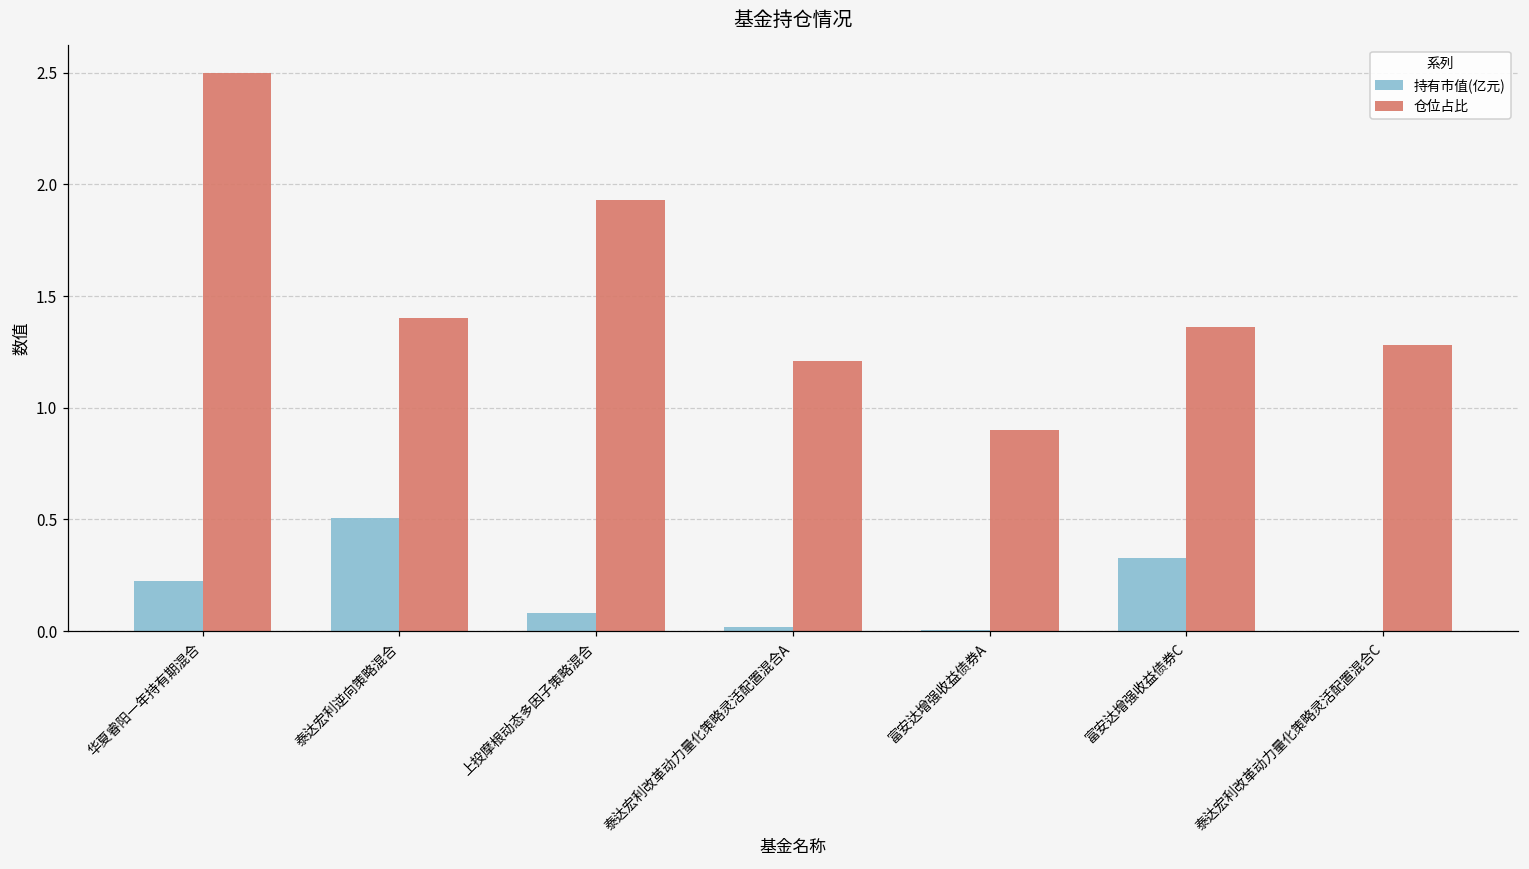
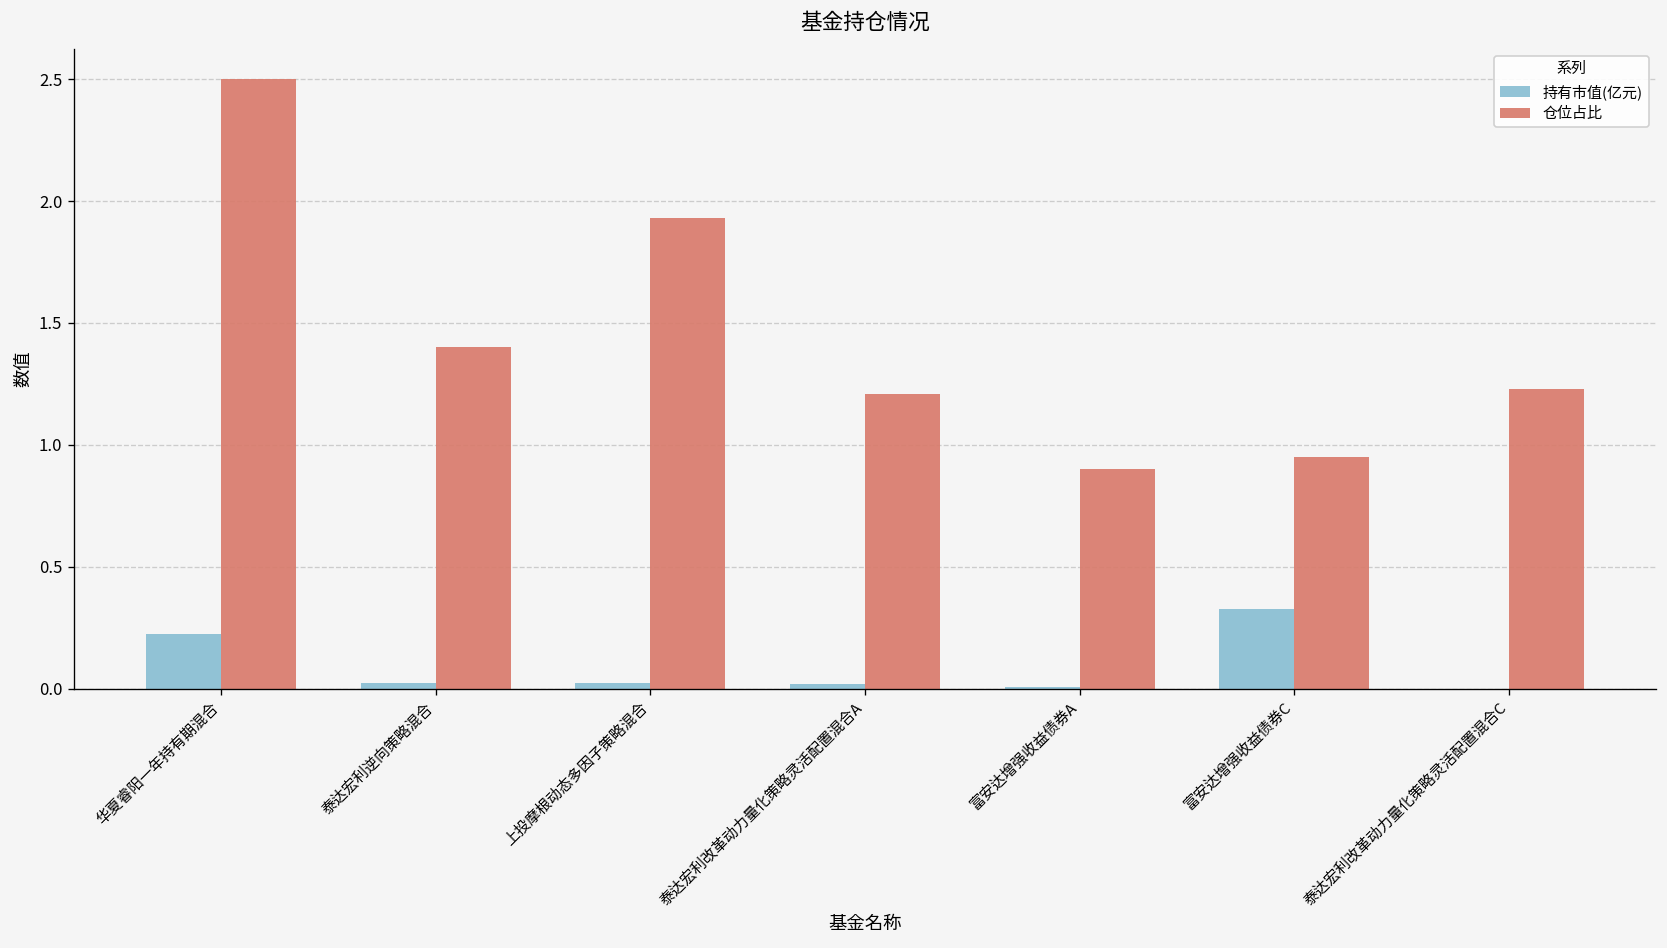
持有市值(亿元), 泰达宏利逆向策略混合: 0.51 -> 0.02
持有市值(亿元), 上投摩根动态多因子策略混合: 0.08 -> 0.02
仓位占比, 富安达增强收益债券C: 1.36 -> 0.95
仓位占比, 泰达宏利改革动力量化策略灵活配置混合C: 1.28 -> 1.23
